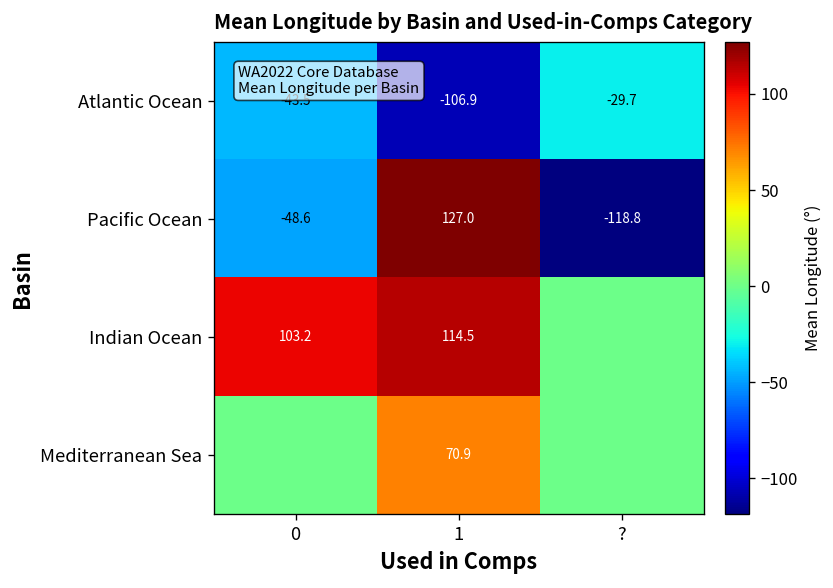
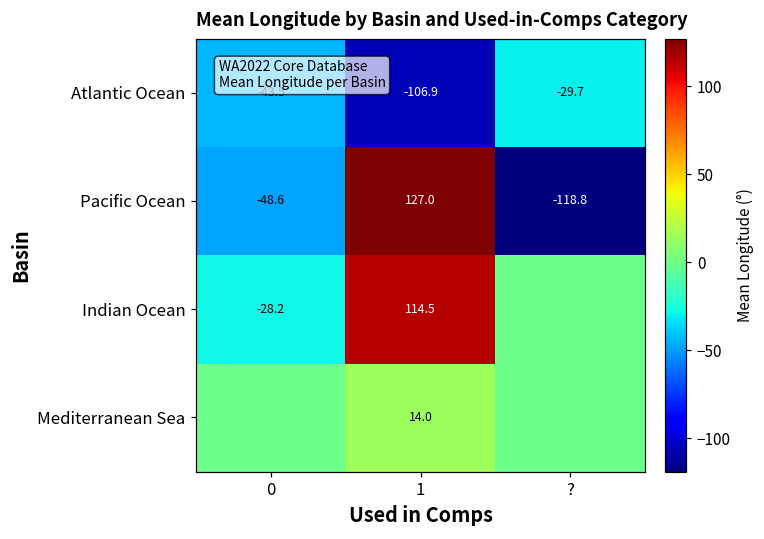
Indian Ocean, 0: 103.2 -> -28.2
Mediterranean Sea, 1: 70.9 -> 14.0
